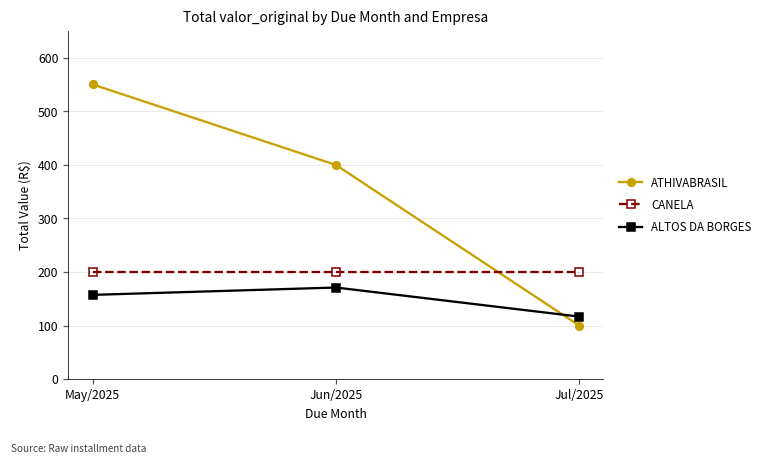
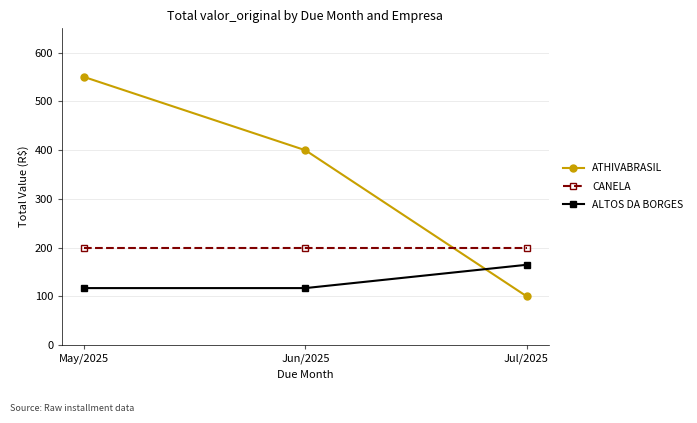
ALTOS DA BORGES, May/2025: 160 -> 120
ALTOS DA BORGES, Jun/2025: 170 -> 120
ALTOS DA BORGES, Jul/2025: 120 -> 160
